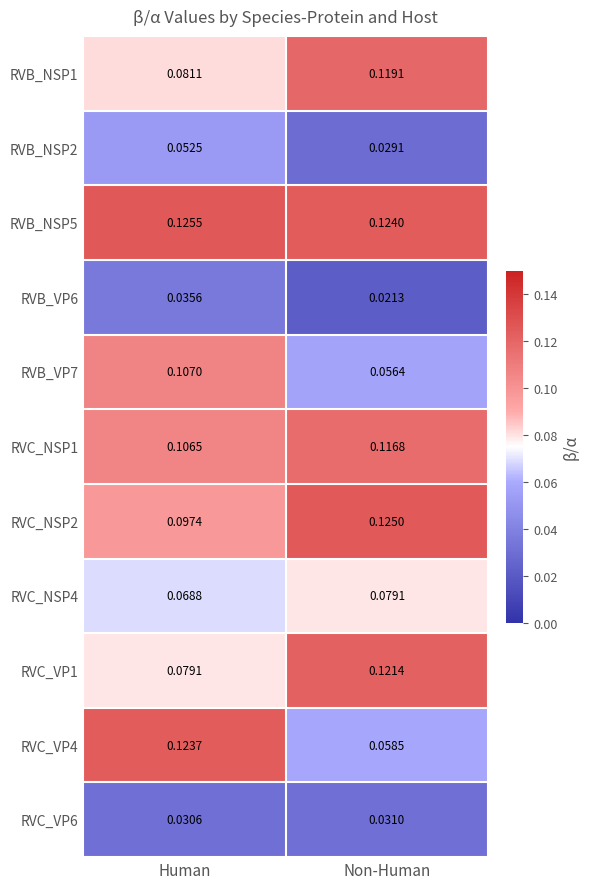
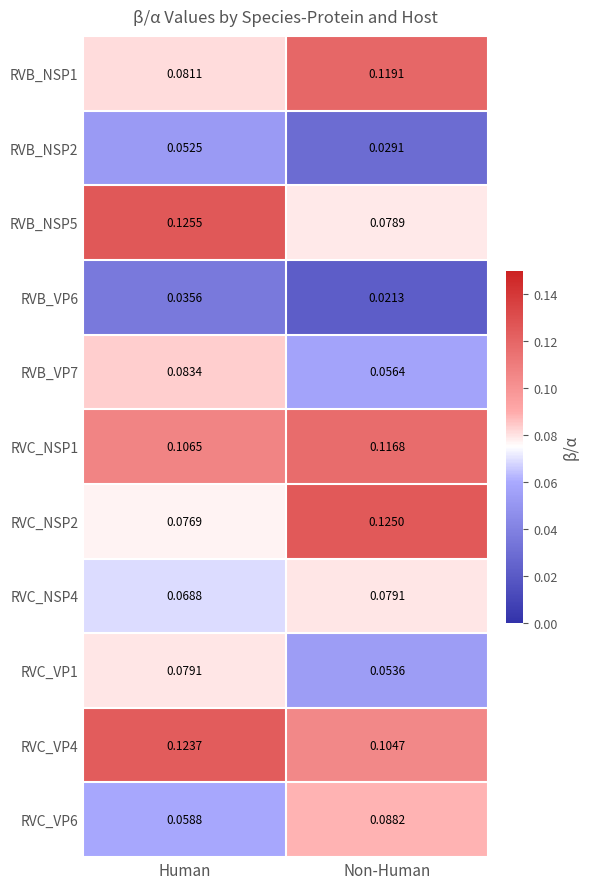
RVB_NSP5, Non-Human: 0.1240 -> 0.0789
RVB_VP7, Human: 0.1070 -> 0.0834
RVC_NSP2, Human: 0.0974 -> 0.0769
RVC_VP1, Non-Human: 0.1214 -> 0.0536
RVC_VP4, Non-Human: 0.0585 -> 0.1047
RVC_VP6, Human: 0.0306 -> 0.0588
RVC_VP6, Non-Human: 0.0310 -> 0.0882
